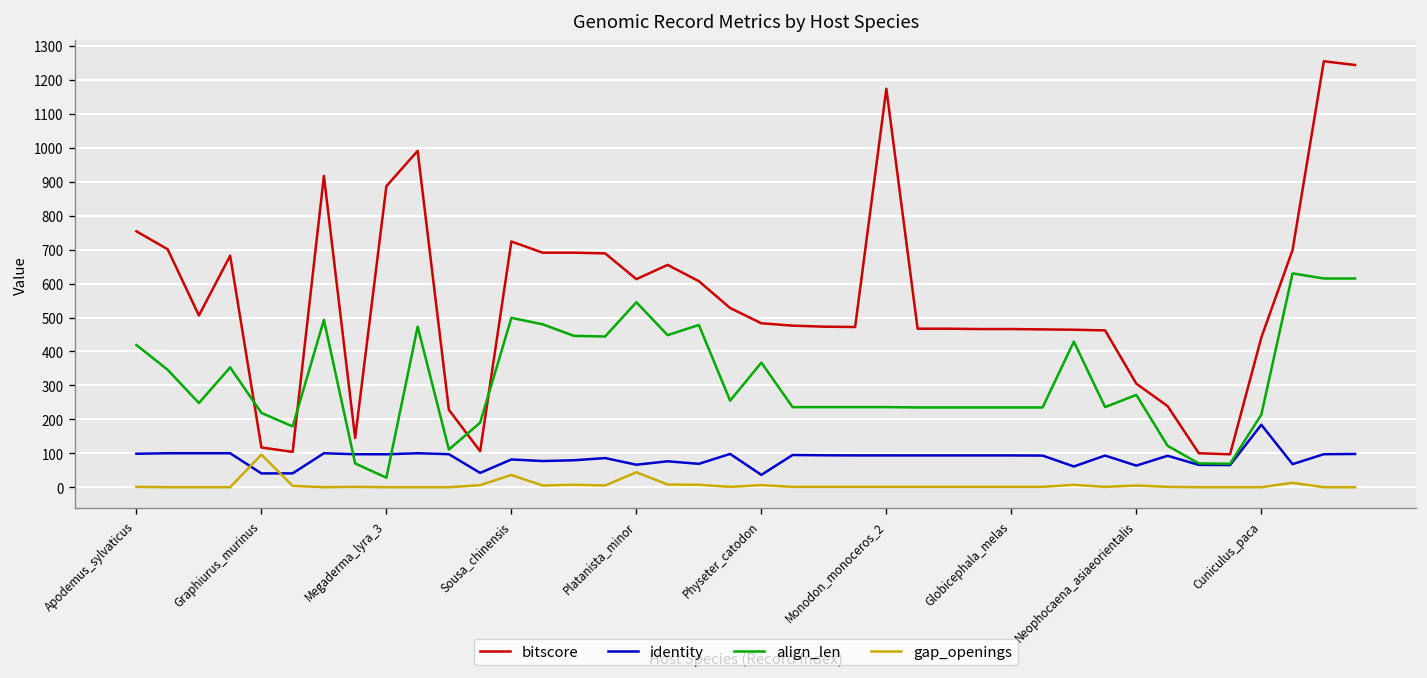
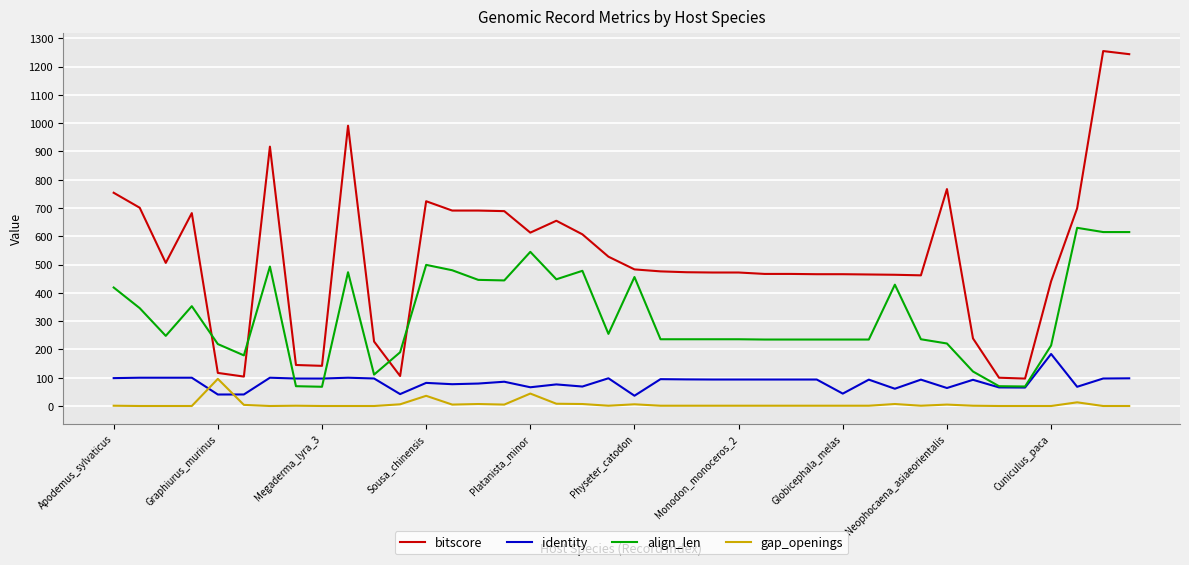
bitscore, Megaderma_lyra_3: 890 -> 140
align_len, Megaderma_lyra_3: 30 -> 70
align_len, Physeter_catodon: 370 -> 460
bitscore, Monodon_monoceros_2: 1170 -> 470
identity, Globicephala_melas: 90 -> 40
bitscore, Neophocaena_asiaeorientalis: 310 -> 770
align_len, Neophocaena_asiaeorientalis: 270 -> 220
